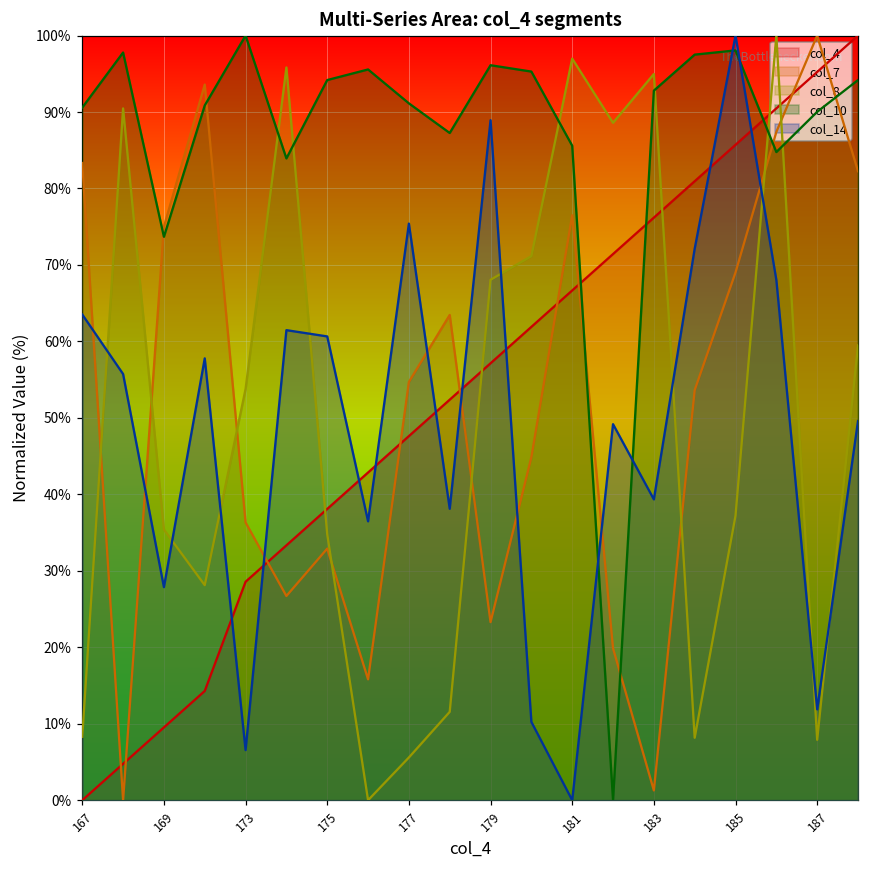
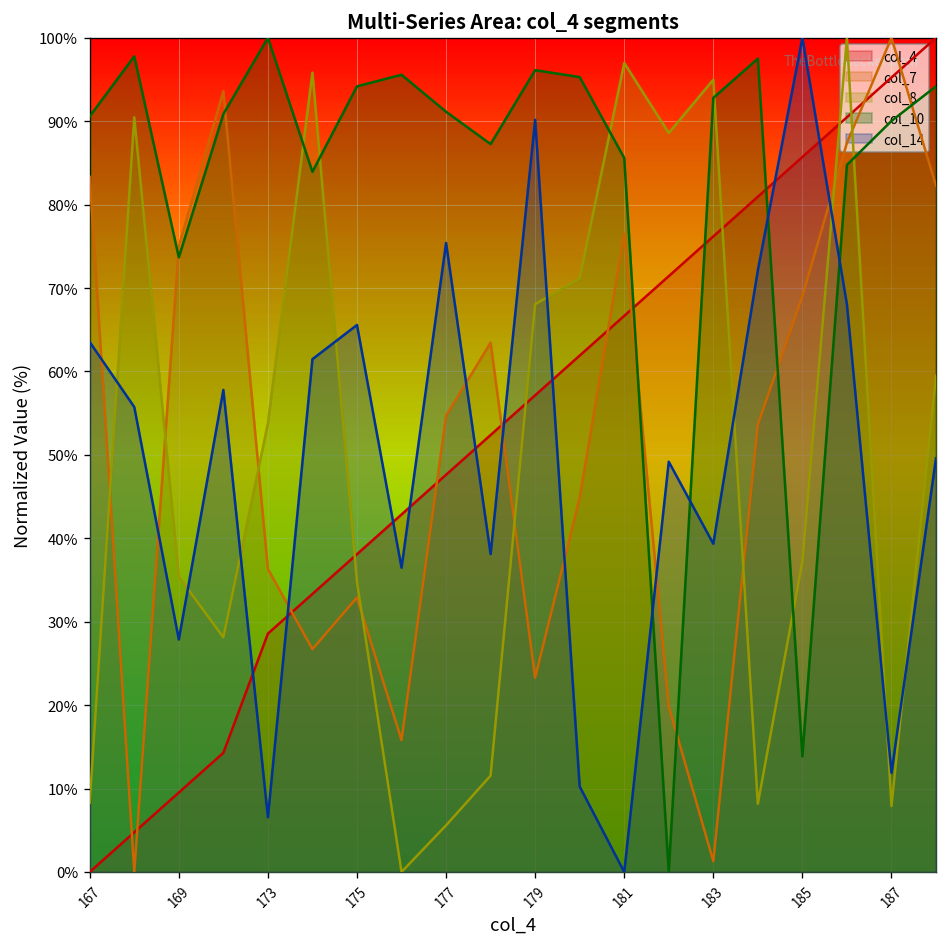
col_14, 175: 61% -> 66%
col_14, 179: 89% -> 90%
col_10, 185: 98% -> 14%
